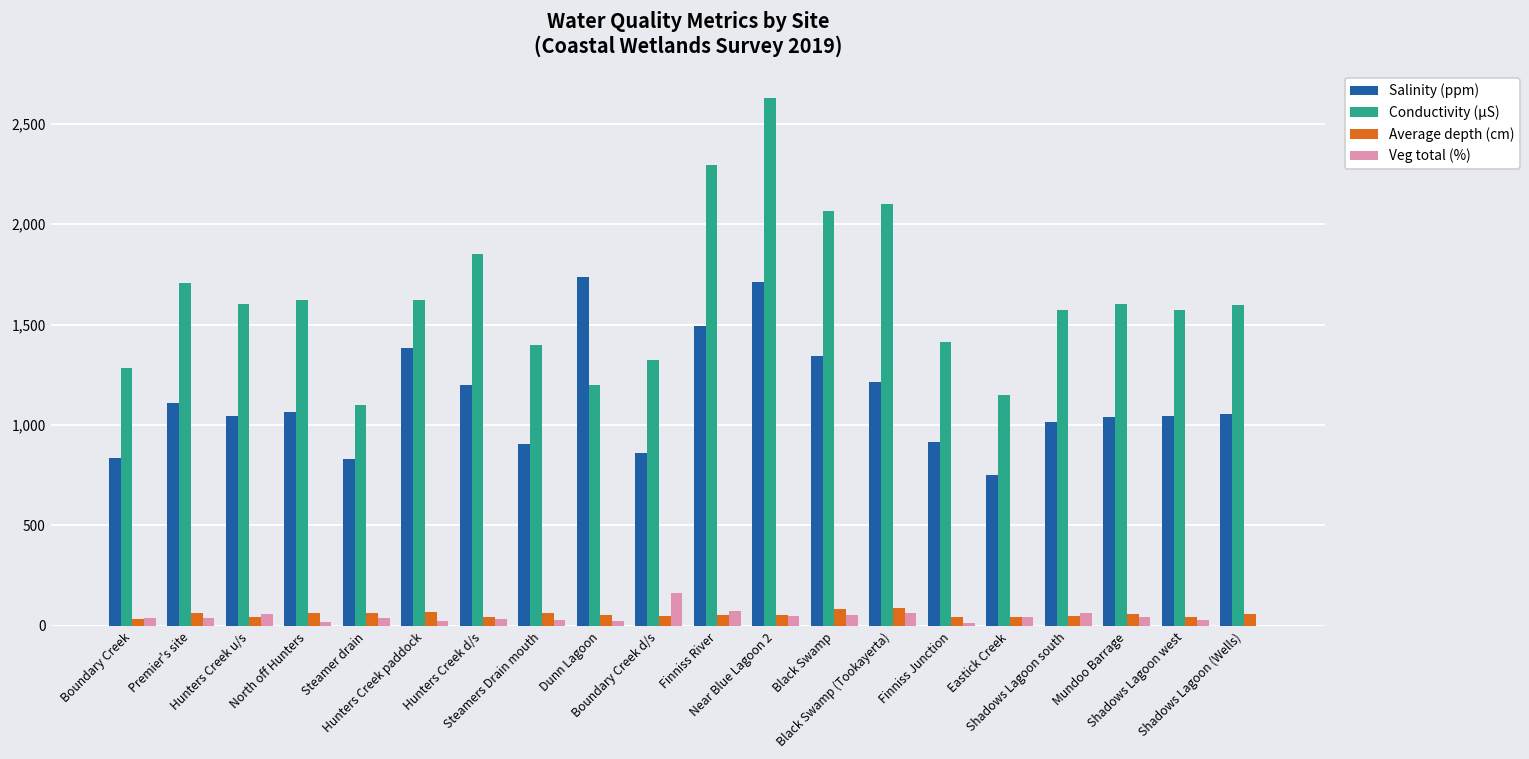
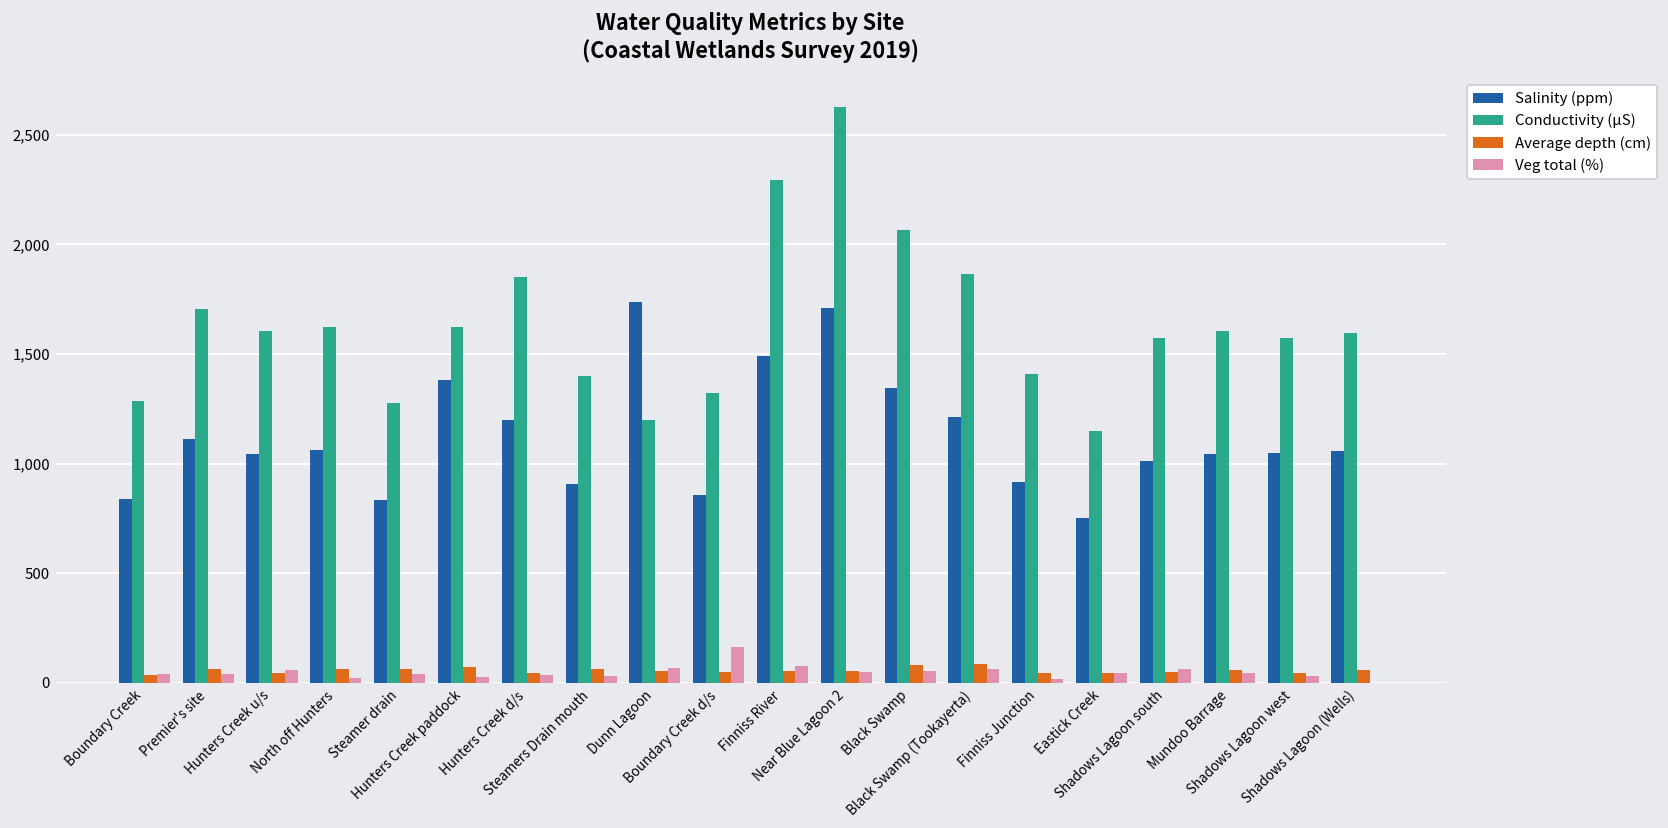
Conductivity (µS), Steamer drain: 1,100 -> 1,280
Veg total (%), Dunn Lagoon: 20 -> 70
Conductivity (µS), Black Swamp (Tookayerta): 2,100 -> 1,870
